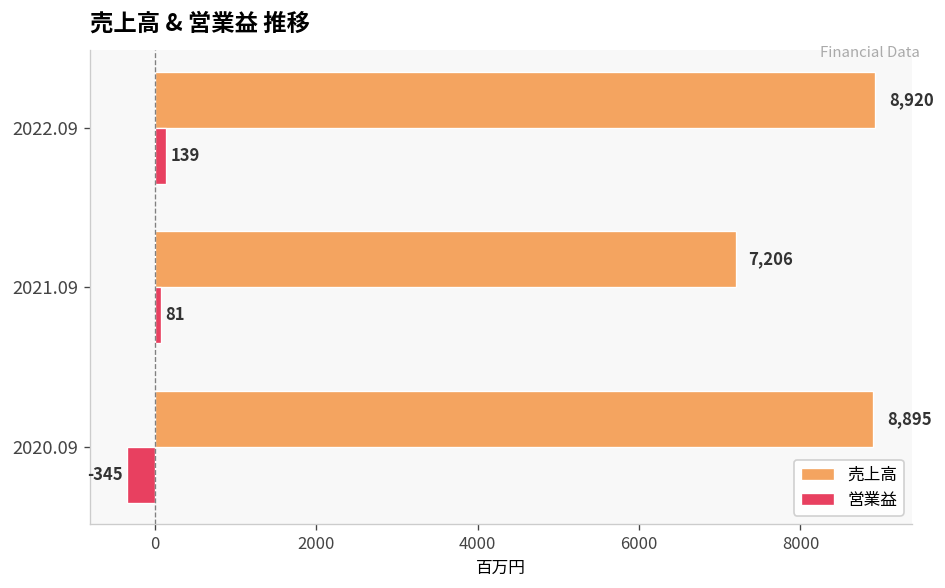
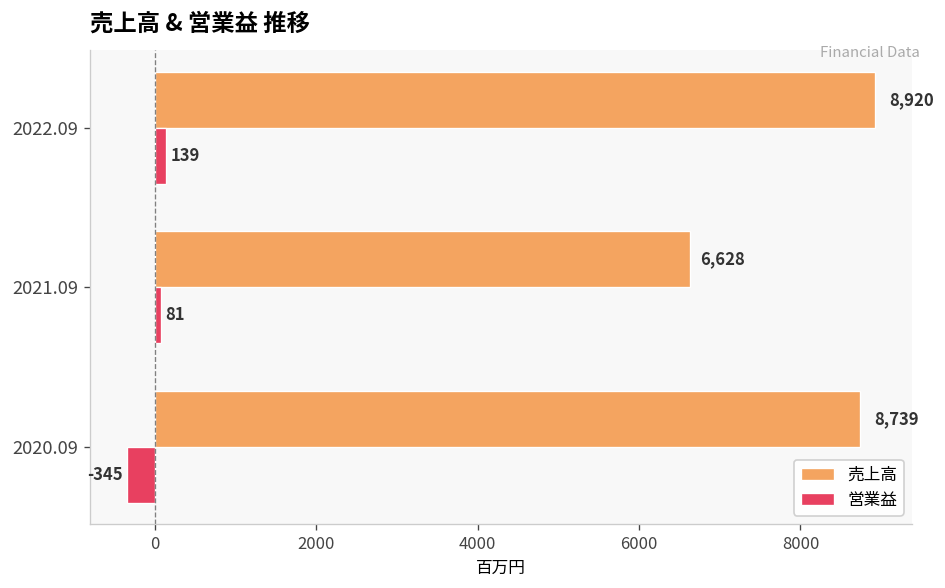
売上高, 2021.09: 7,206 -> 6,628
売上高, 2020.09: 8,895 -> 8,739
